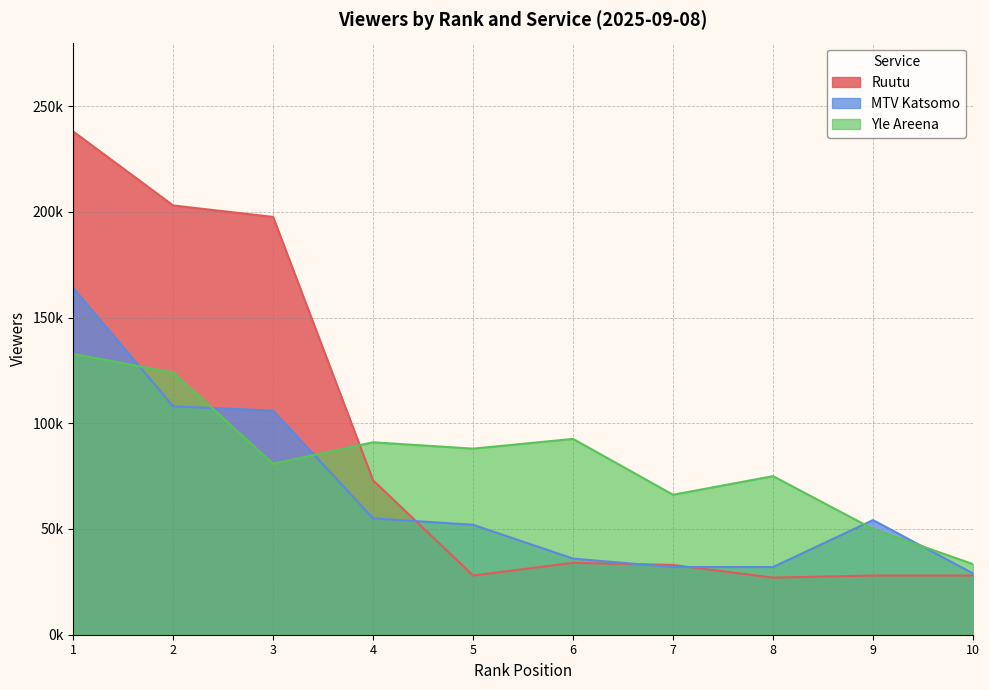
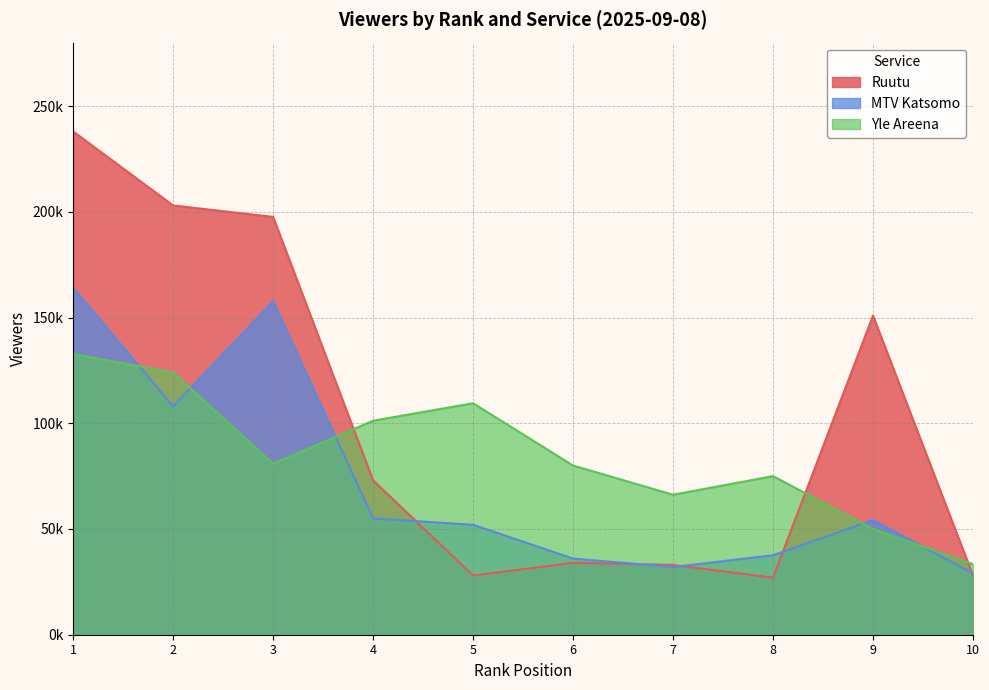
MTV Katsomo, 3: 106000 -> 158000
Yle Areena, 4: 91000 -> 101000
Yle Areena, 5: 88000 -> 109000
Yle Areena, 6: 93000 -> 80000
MTV Katsomo, 8: 32000 -> 38000
Ruutu, 9: 28000 -> 151000
